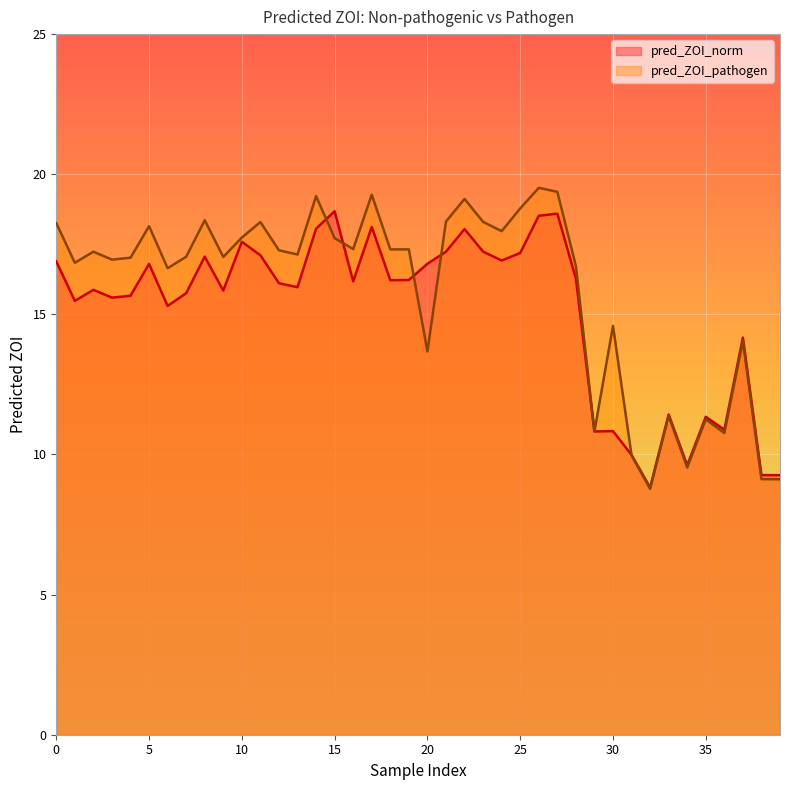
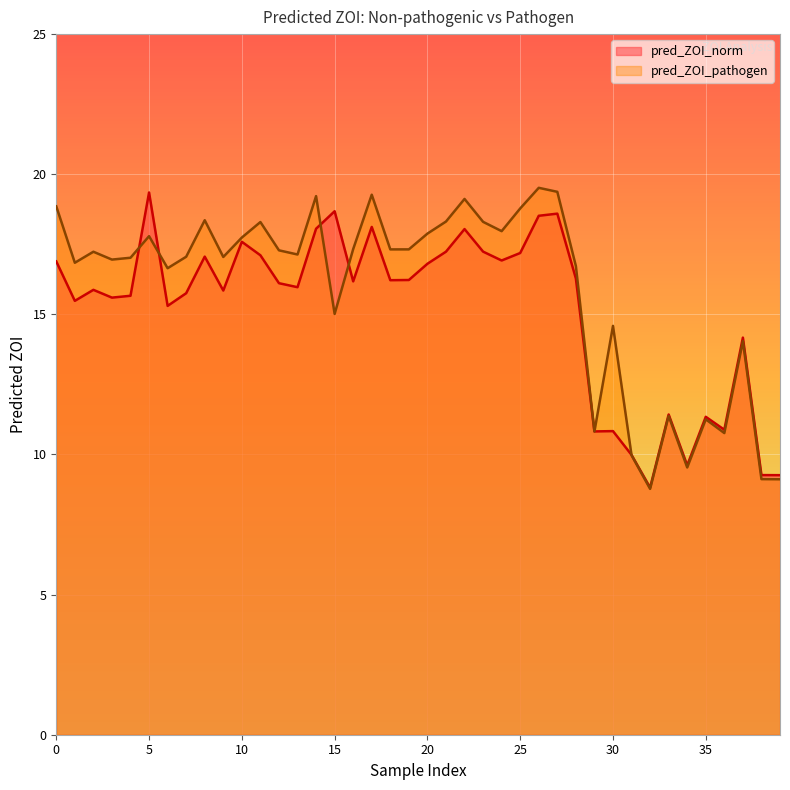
pred_ZOI_pathogen, 0: 18.3 -> 18.9
pred_ZOI_norm, 5: 16.8 -> 19.3
pred_ZOI_pathogen, 5: 18.1 -> 17.8
pred_ZOI_pathogen, 15: 17.7 -> 15.0
pred_ZOI_pathogen, 20: 13.7 -> 17.9
